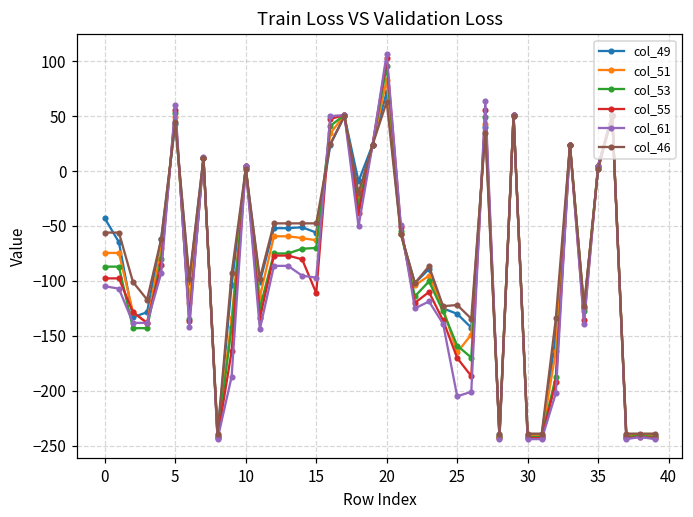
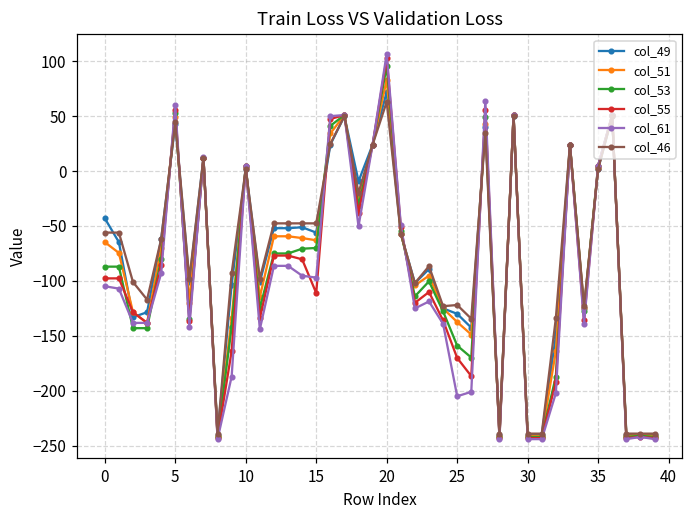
col_51, 0: -70 -> -60
col_51, 25: -170 -> -140
